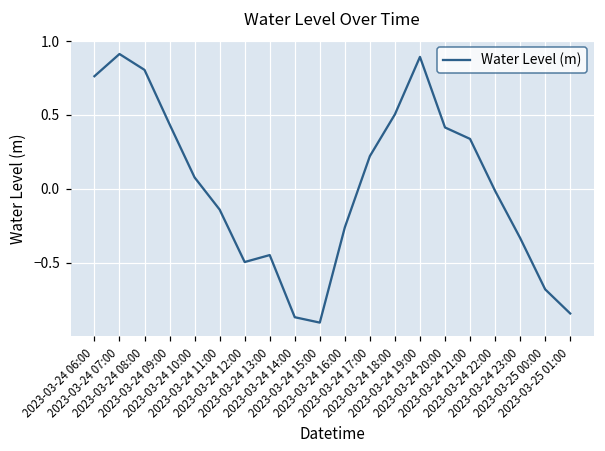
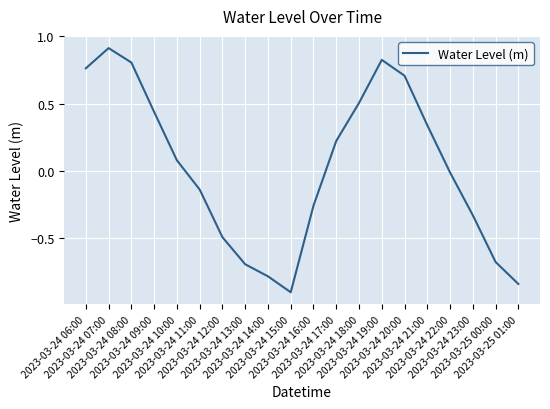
2023-03-24 13:00: -0.45 -> -0.70
2023-03-24 14:00: -0.87 -> -0.79
2023-03-24 19:00: 0.89 -> 0.82
2023-03-24 20:00: 0.42 -> 0.71
